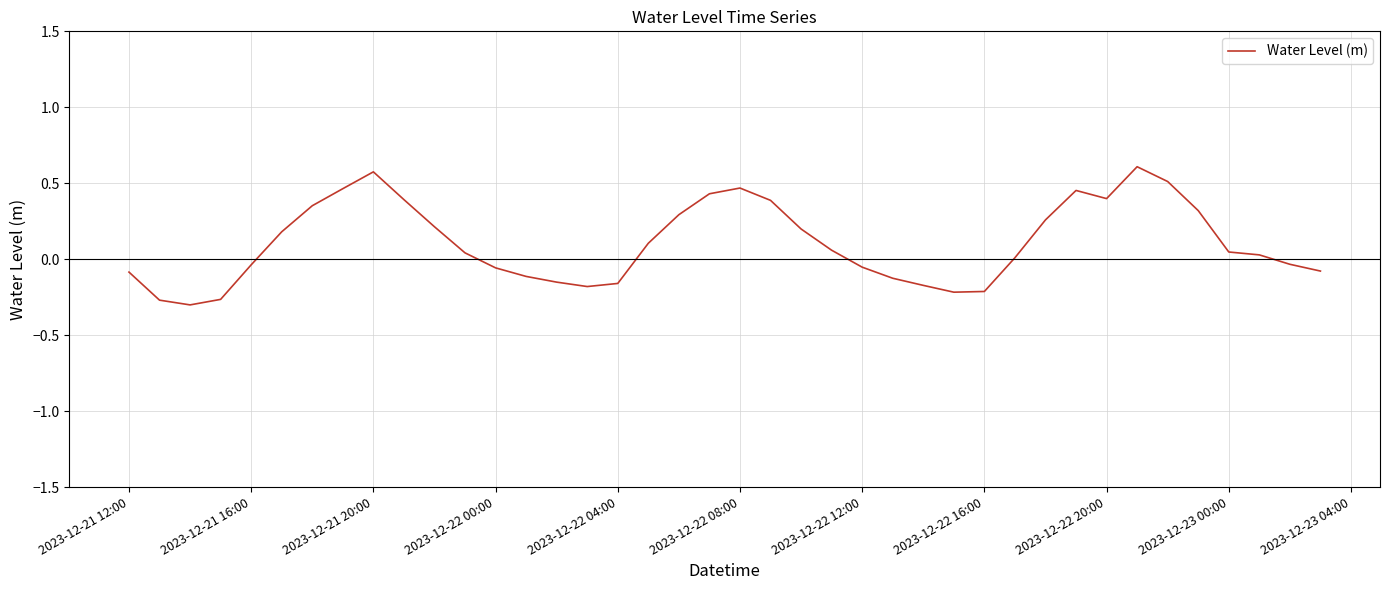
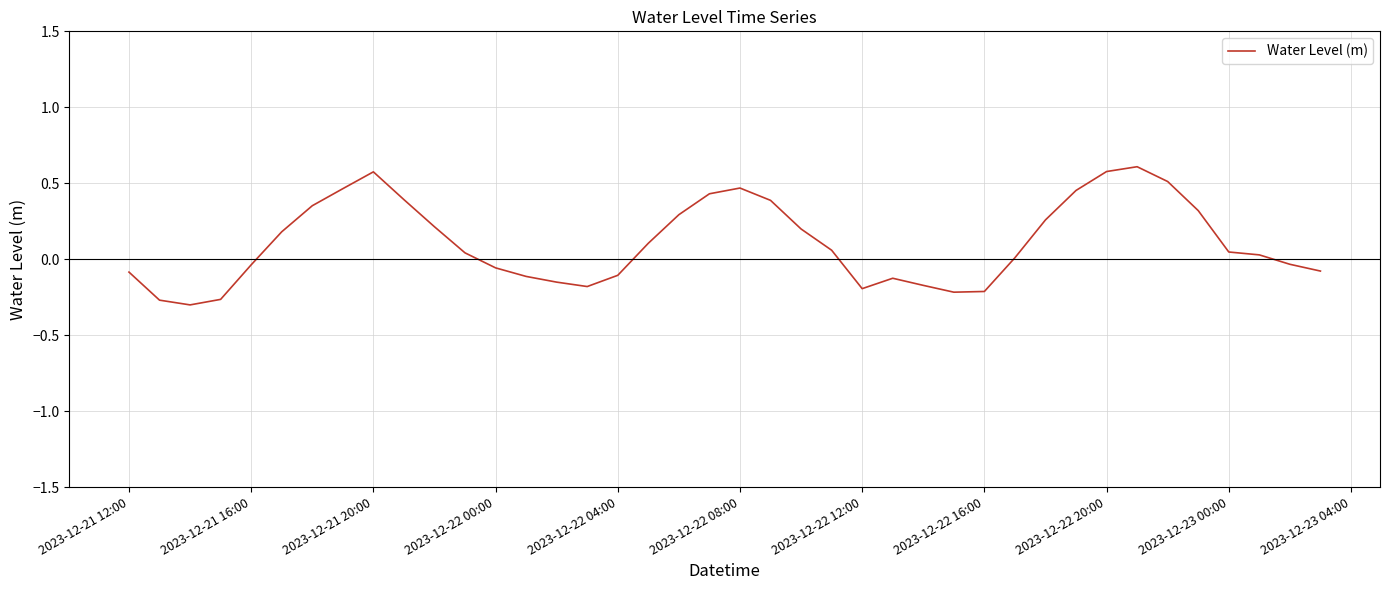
2023-12-22 04:00: -0.16 -> -0.11
2023-12-22 12:00: -0.05 -> -0.19
2023-12-22 20:00: 0.40 -> 0.58
